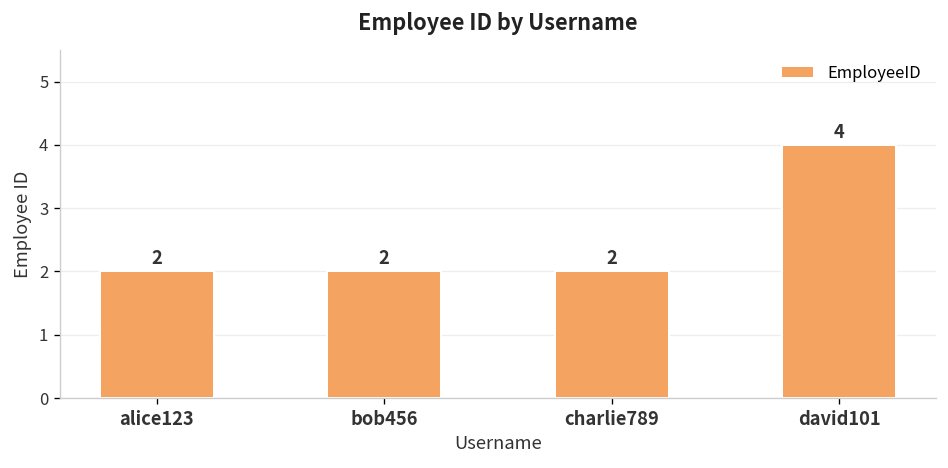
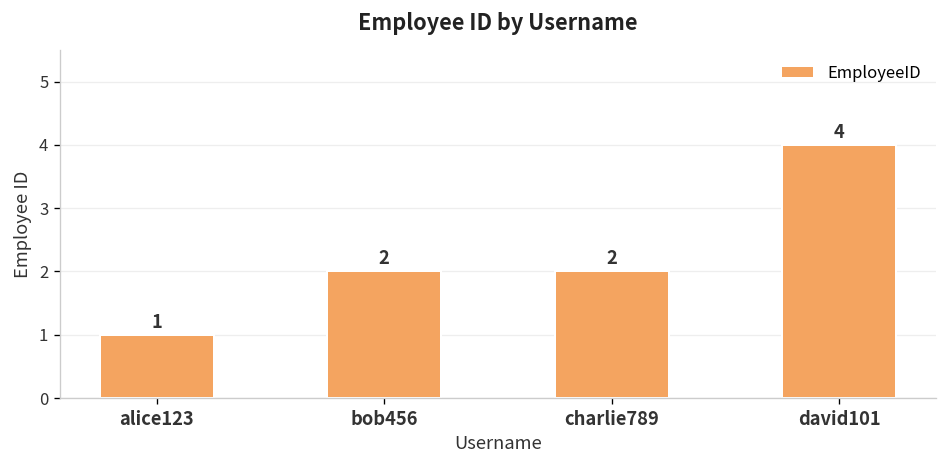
alice123: 2 -> 1
